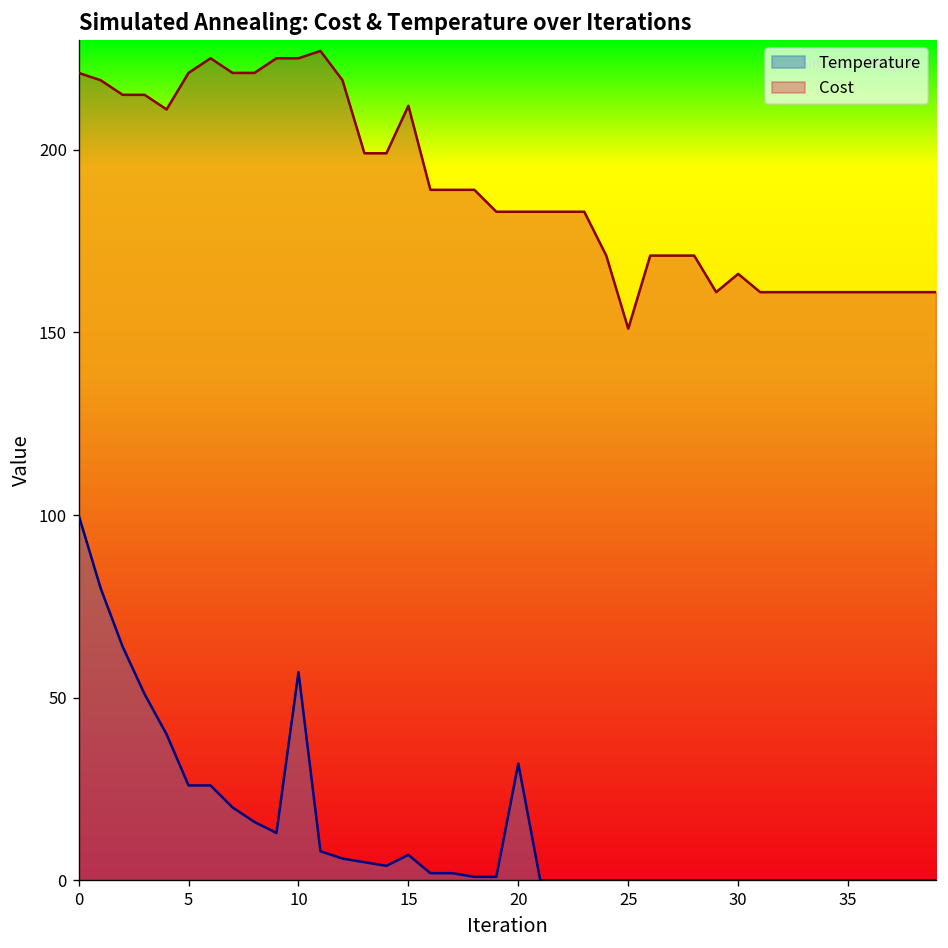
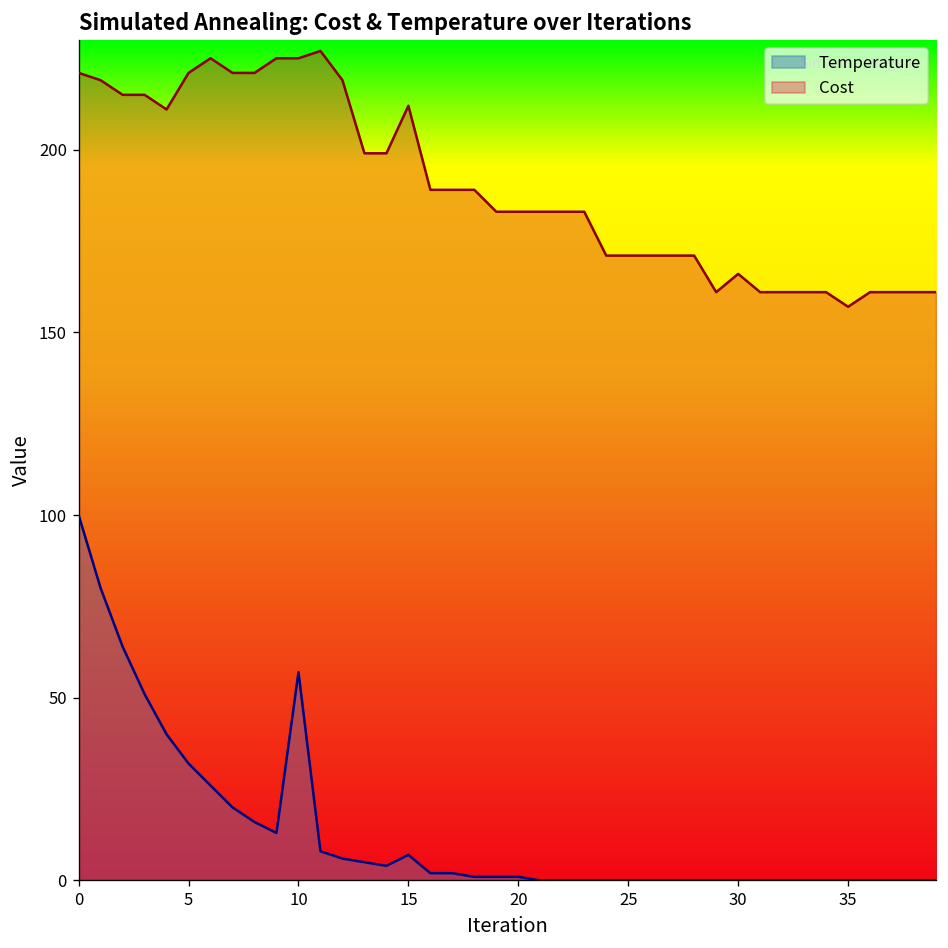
Temperature, 5: 26 -> 32
Temperature, 20: 32 -> 1
Cost, 25: 151 -> 171
Cost, 35: 161 -> 157
